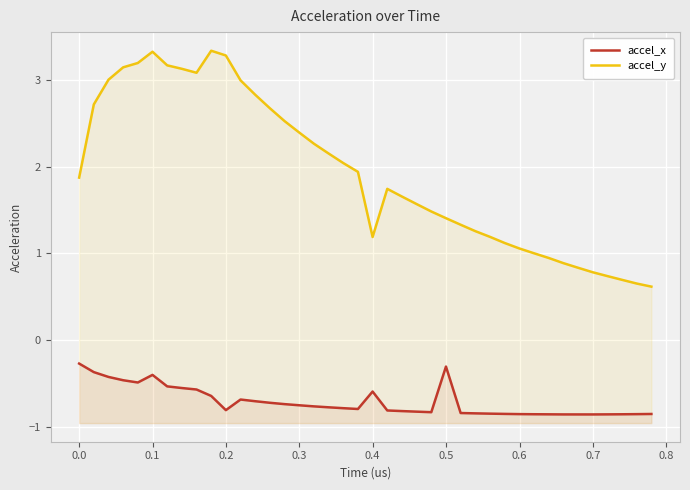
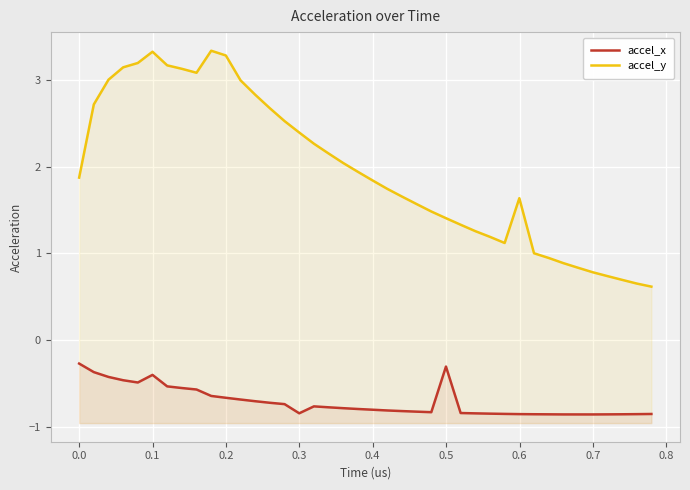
accel_x, 0.2: -0.8 -> -0.7
accel_x, 0.3: -0.75 -> -0.85
accel_x, 0.4: -0.6 -> -0.8
accel_y, 0.4: 1.2 -> 1.8
accel_y, 0.6: 1.1 -> 1.6
